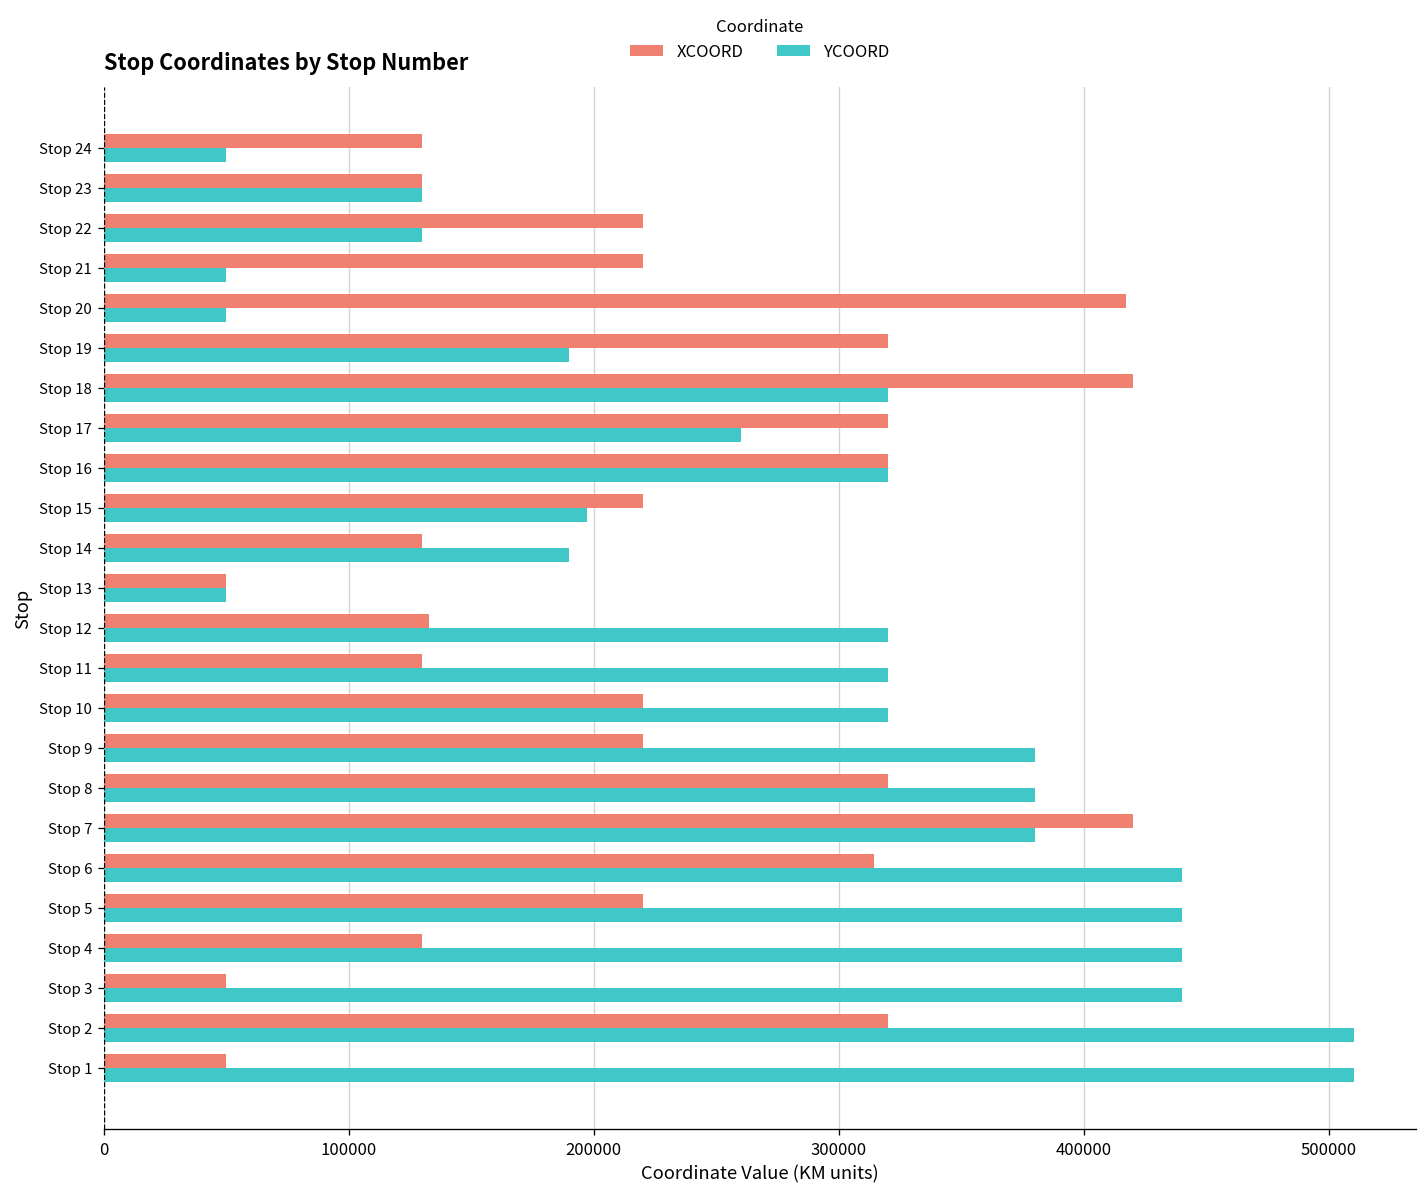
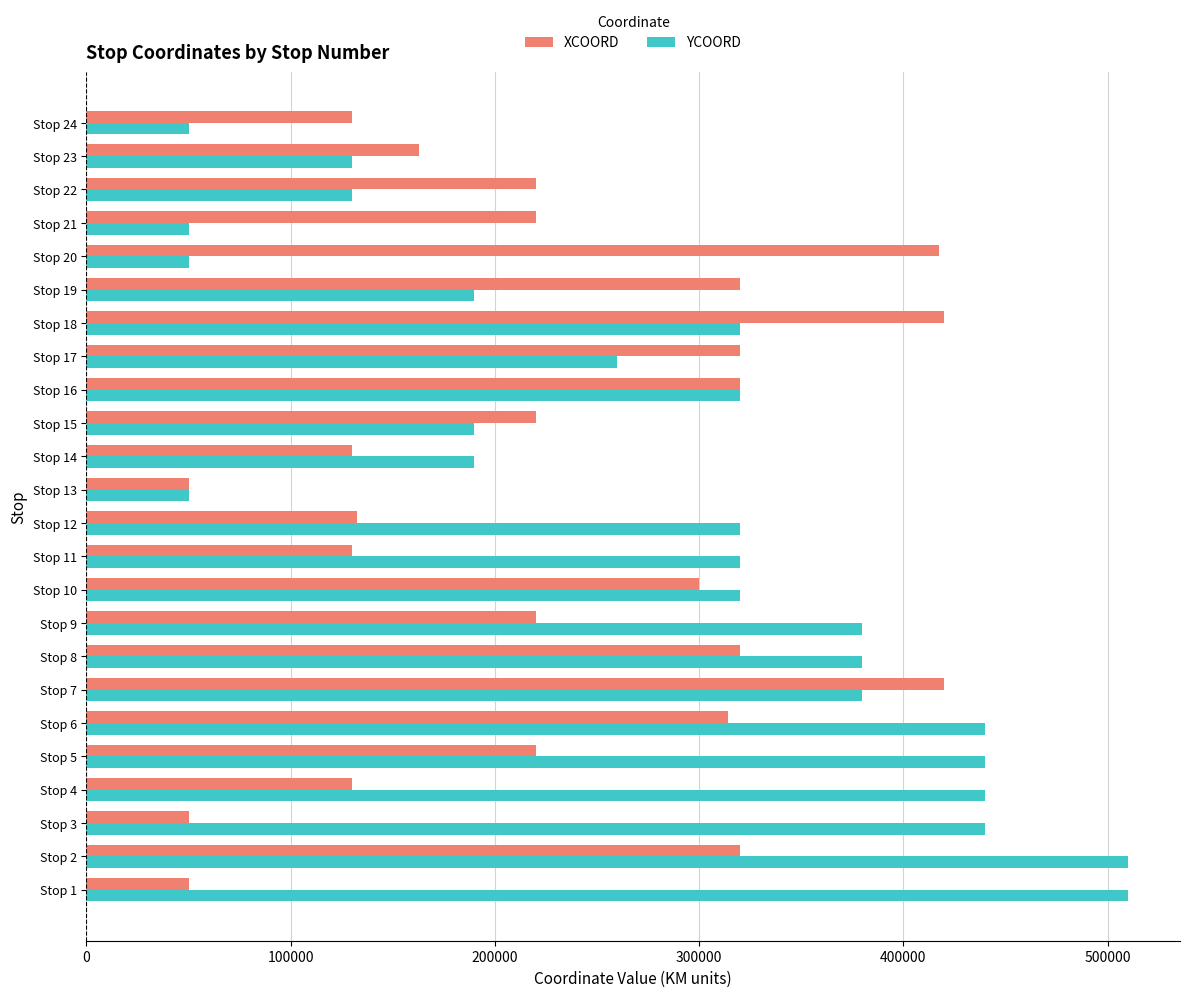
XCOORD, Stop 23: 130000 -> 163000
YCOORD, Stop 15: 197000 -> 190000
XCOORD, Stop 10: 220000 -> 300000
